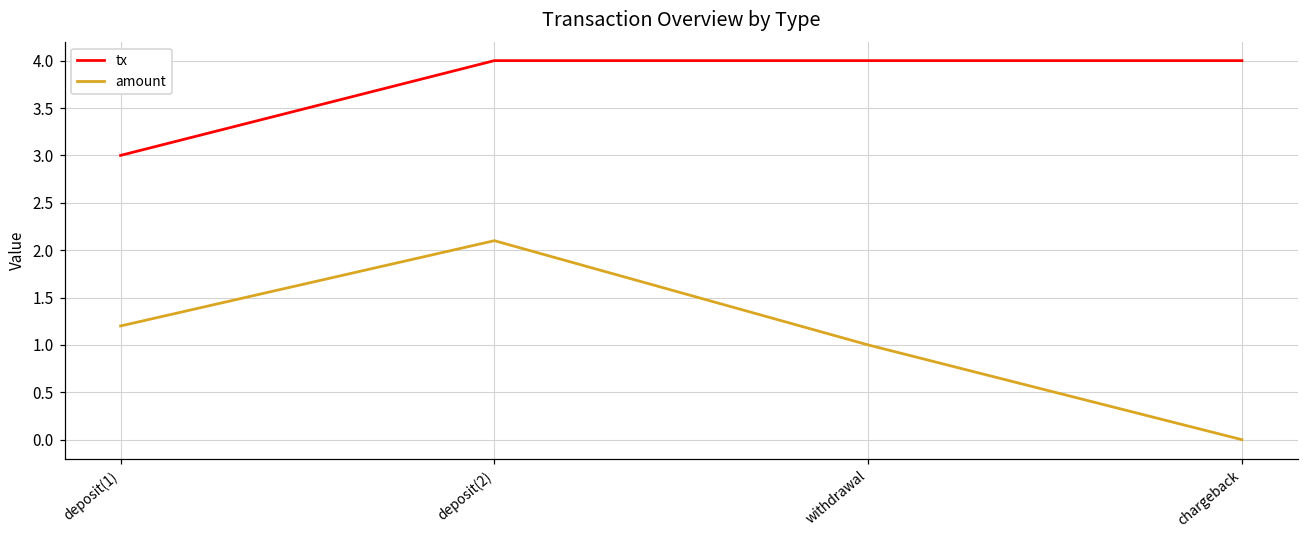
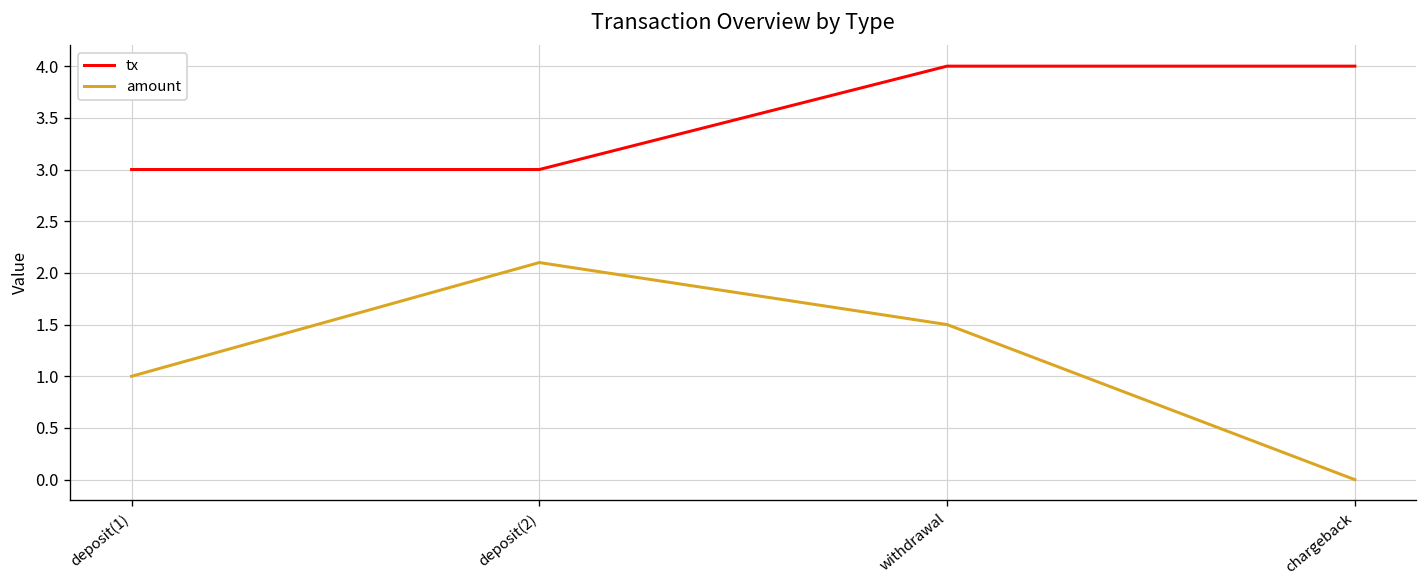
amount, deposit(1): 1.2 -> 1.0
tx, deposit(2): 4 -> 3
amount, withdrawal: 1.0 -> 1.5
